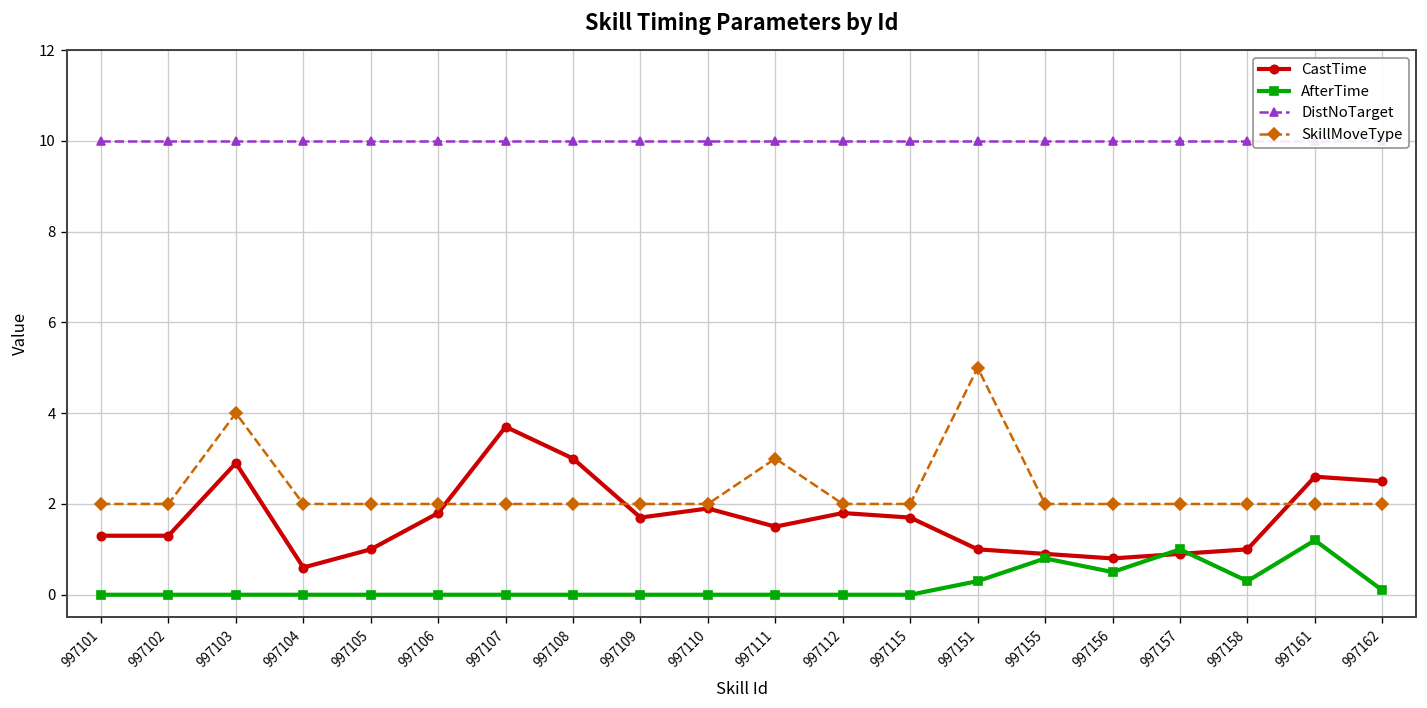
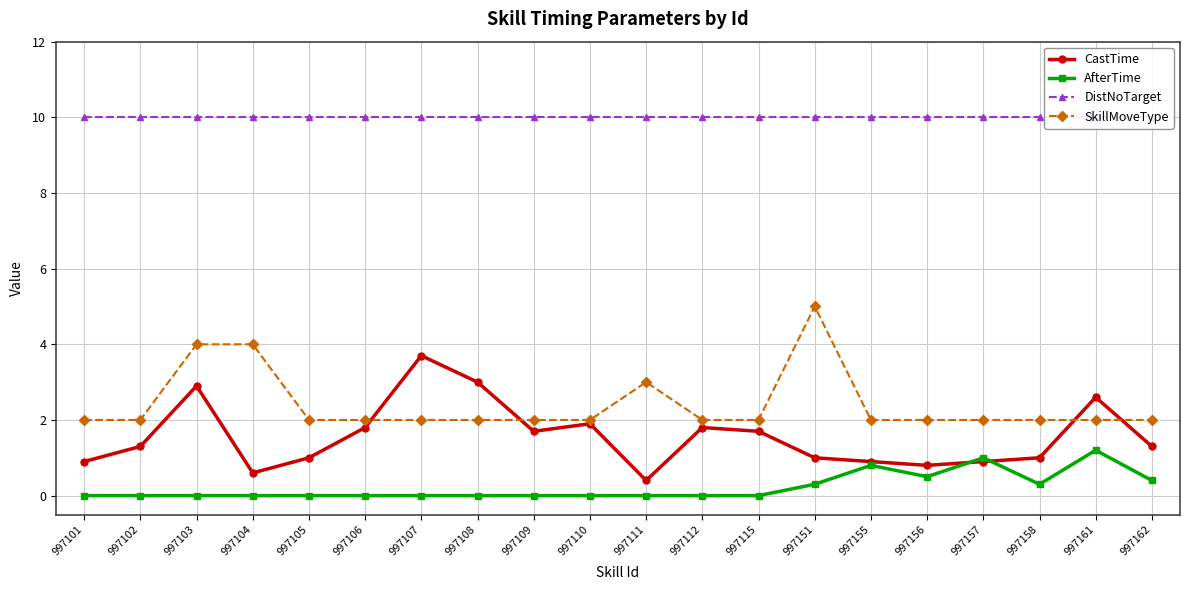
CastTime, 997101: 1.3 -> 0.9
SkillMoveType, 997104: 2 -> 4
CastTime, 997111: 1.5 -> 0.4
CastTime, 997162: 2.5 -> 1.3
AfterTime, 997162: 0.1 -> 0.4
